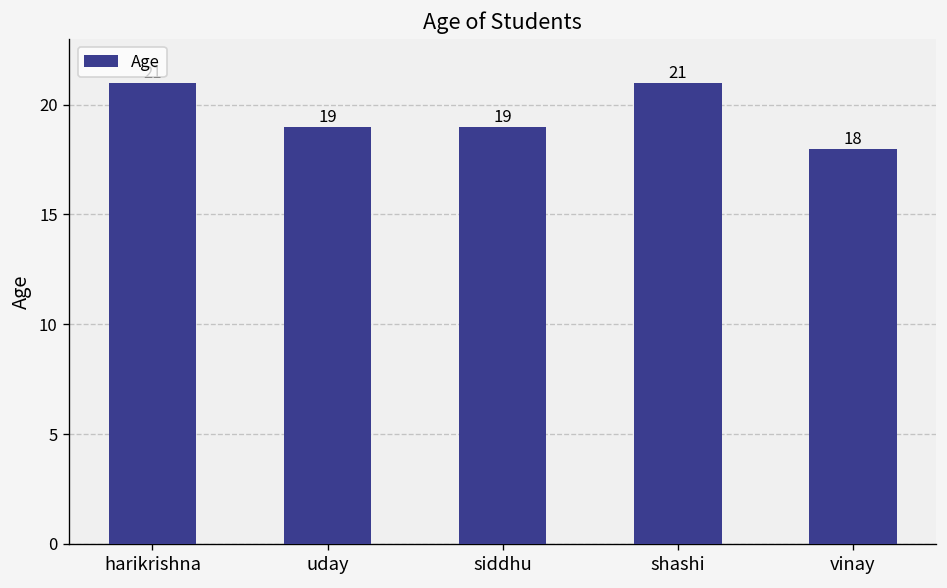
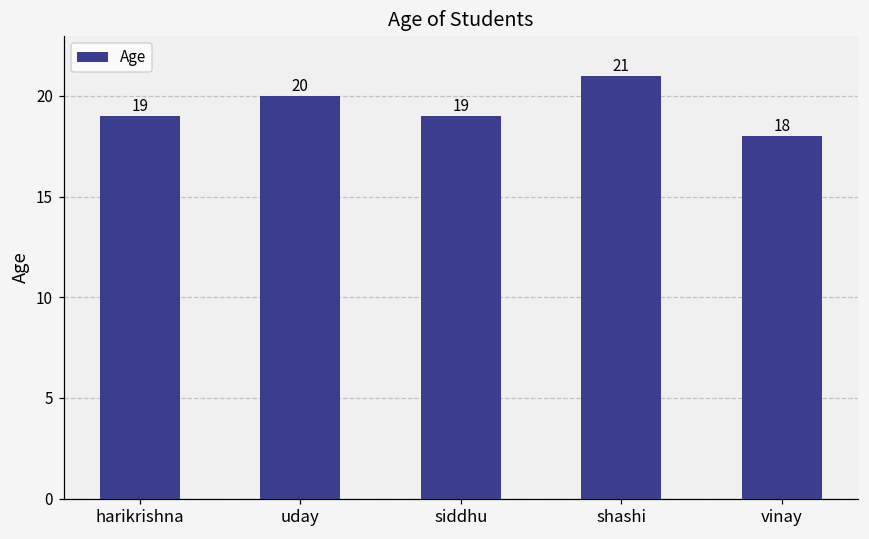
harikrishna: 21 -> 19
uday: 19 -> 20
